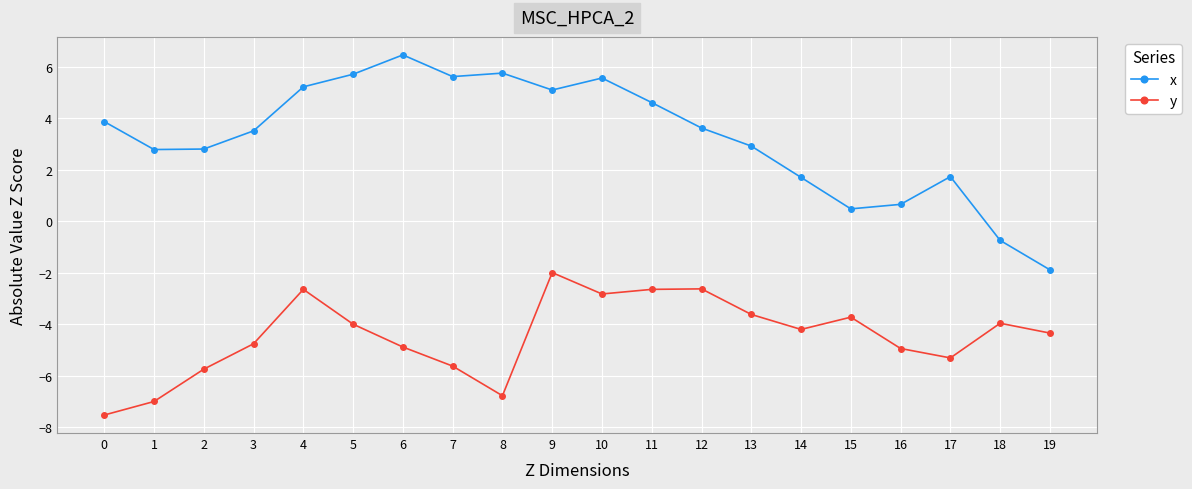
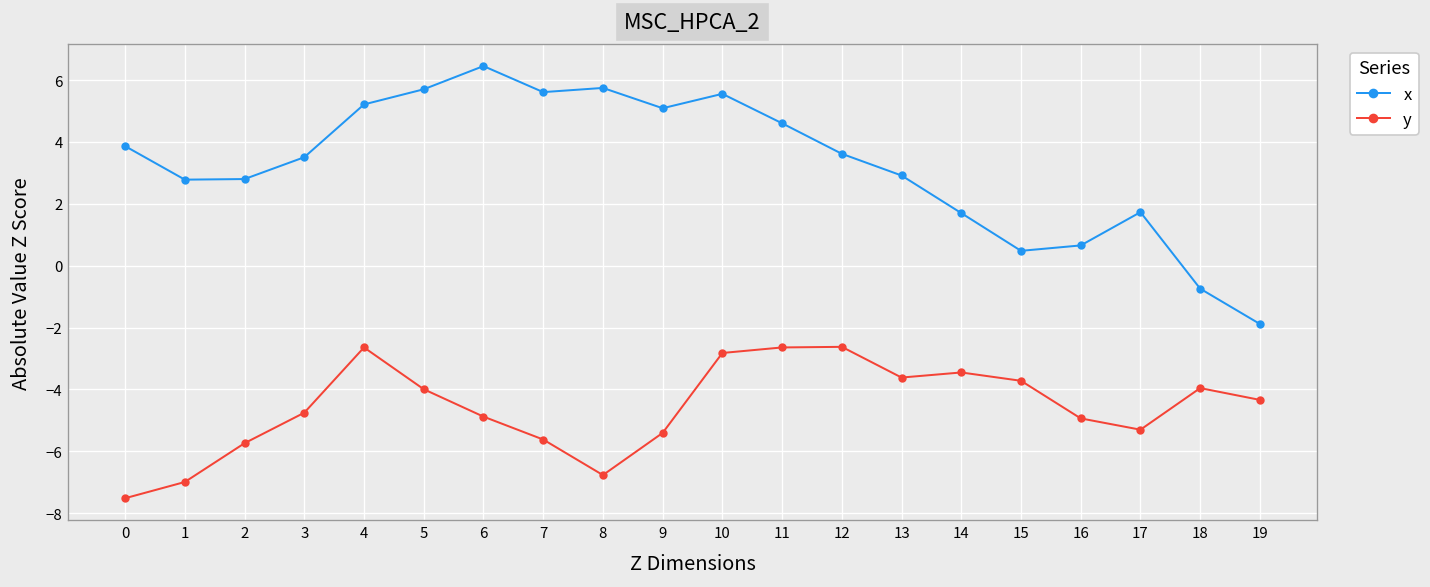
y, 9: -2.0 -> -5.4
y, 14: -4.2 -> -3.5
